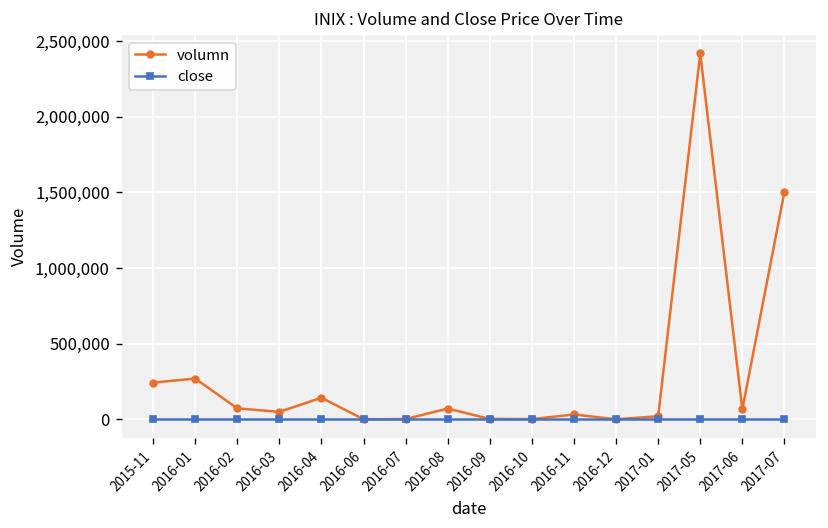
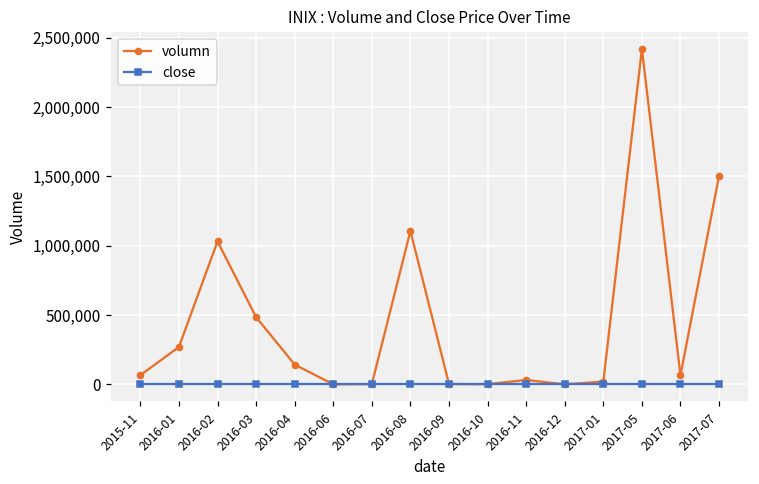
volumn, 2015-11: 240,000 -> 70,000
volumn, 2016-02: 70,000 -> 1,030,000
volumn, 2016-03: 50,000 -> 480,000
volumn, 2016-08: 70,000 -> 1,110,000
